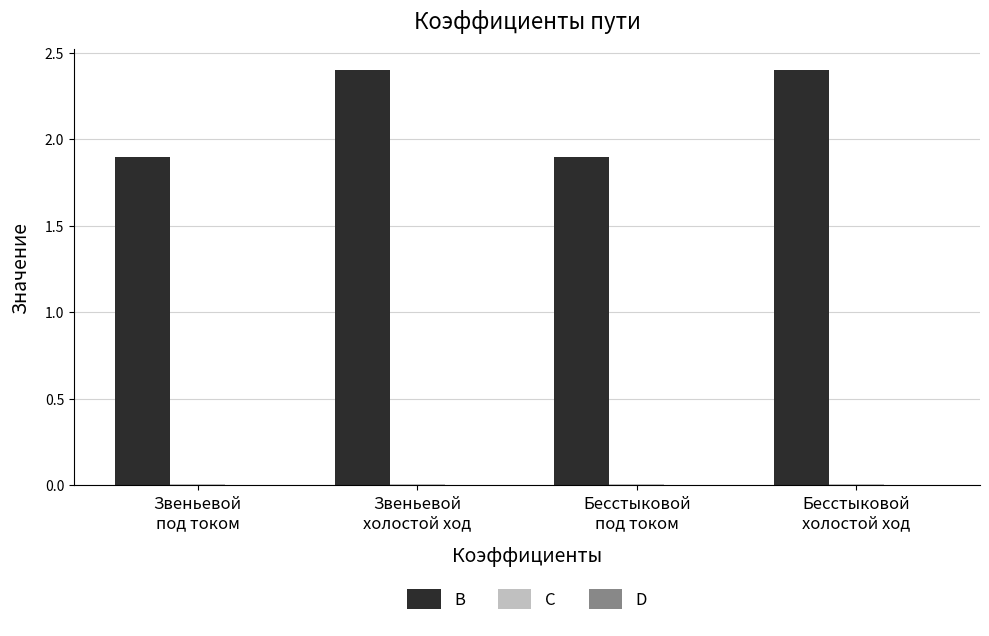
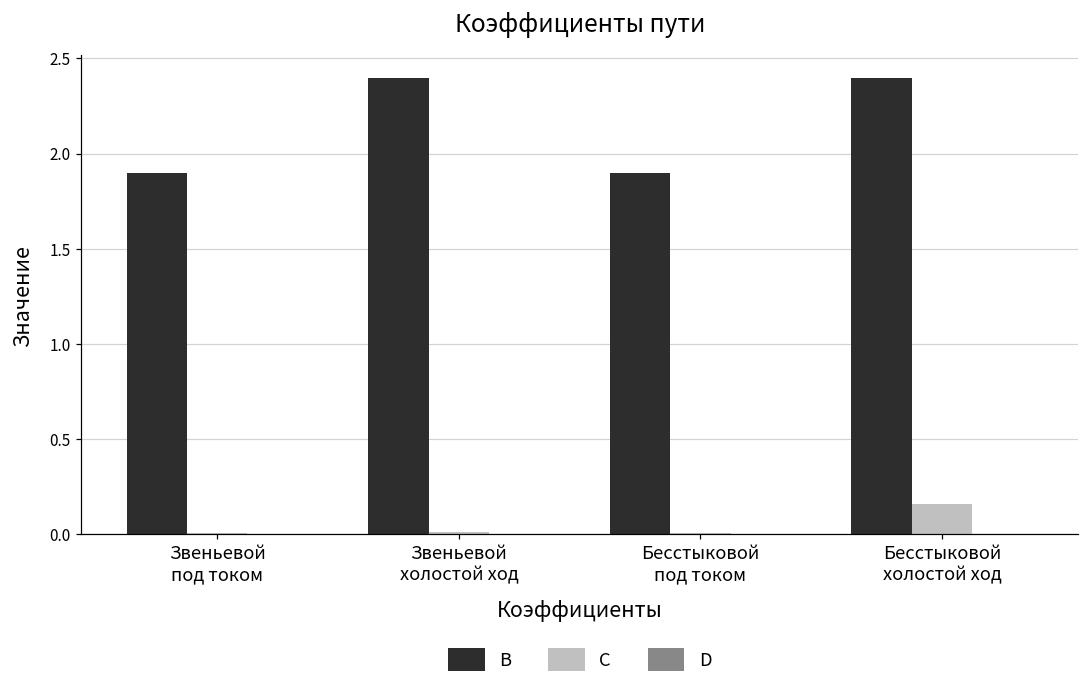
C, Бесстыковой холостой ход: 0.01 -> 0.16
